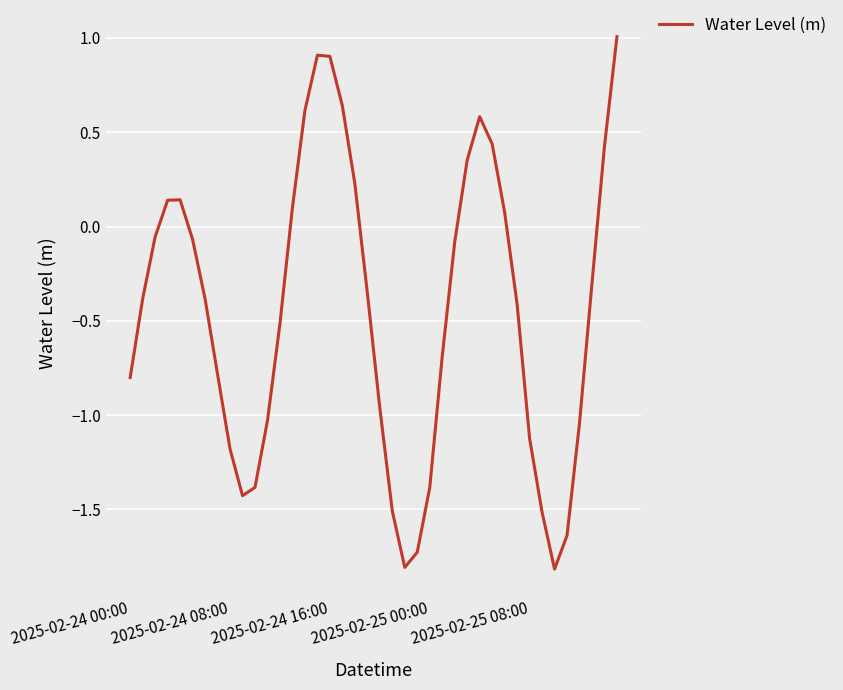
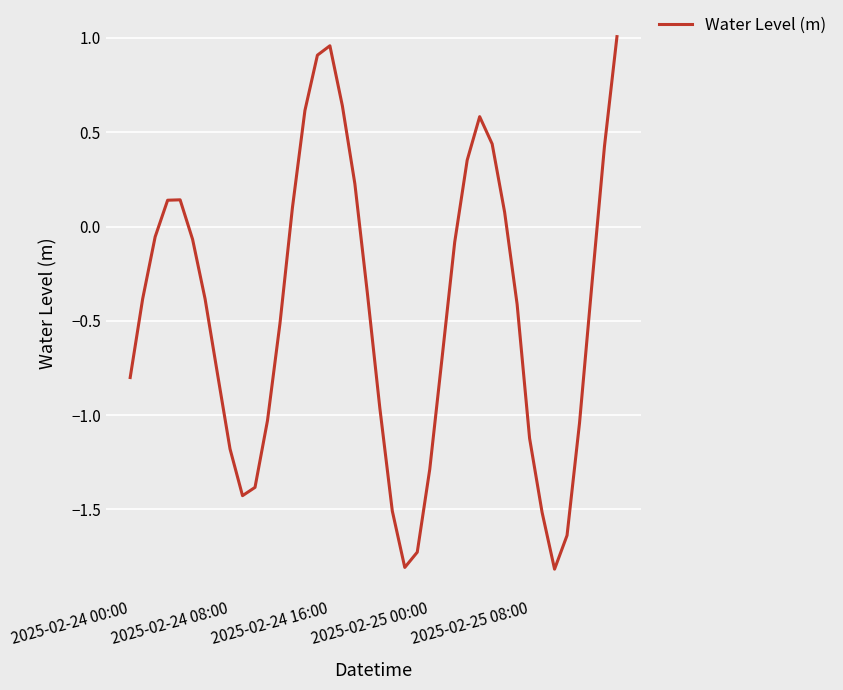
2025-02-24 16:00: 0.90 -> 0.96
2025-02-25 00:00: -1.38 -> -1.29
